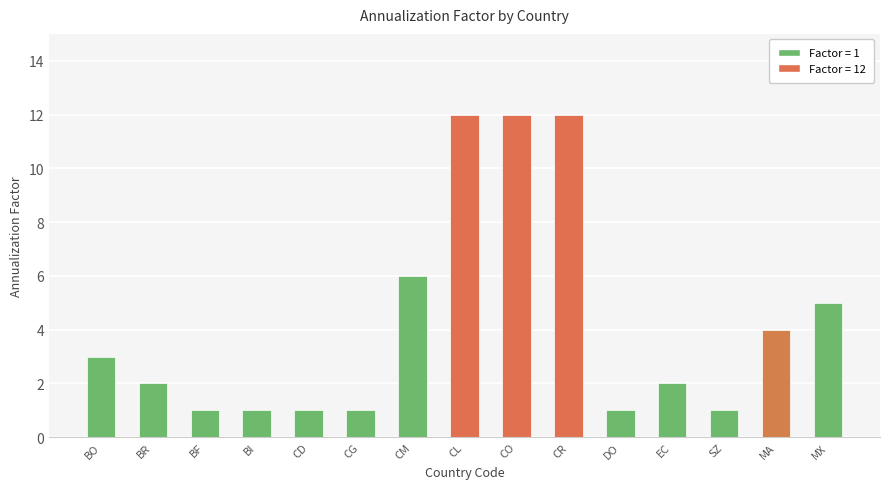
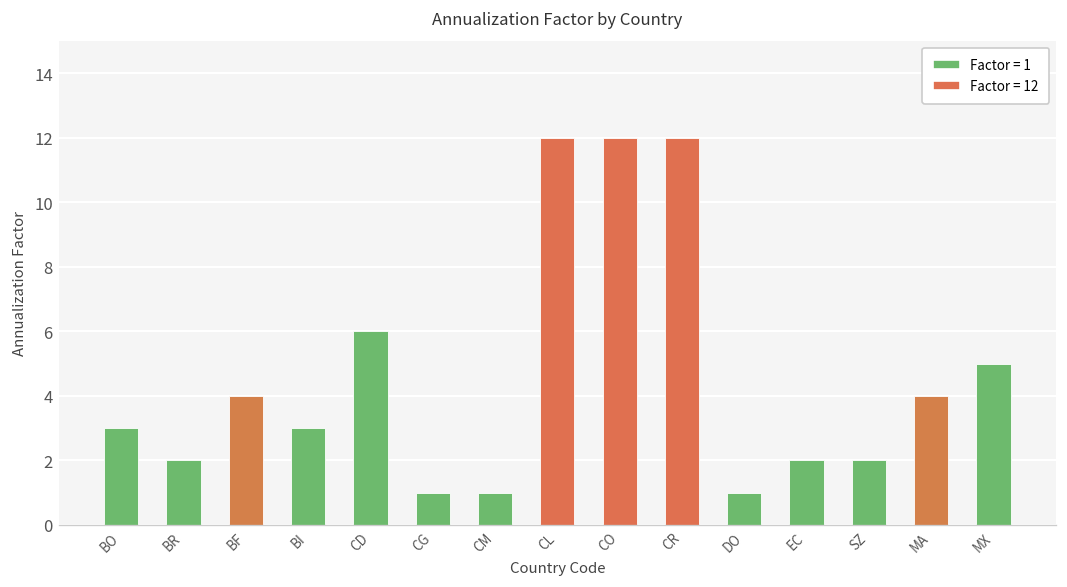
BF: 1 -> 4
BI: 1 -> 3
CD: 1 -> 6
CM: 6 -> 1
SZ: 1 -> 2
